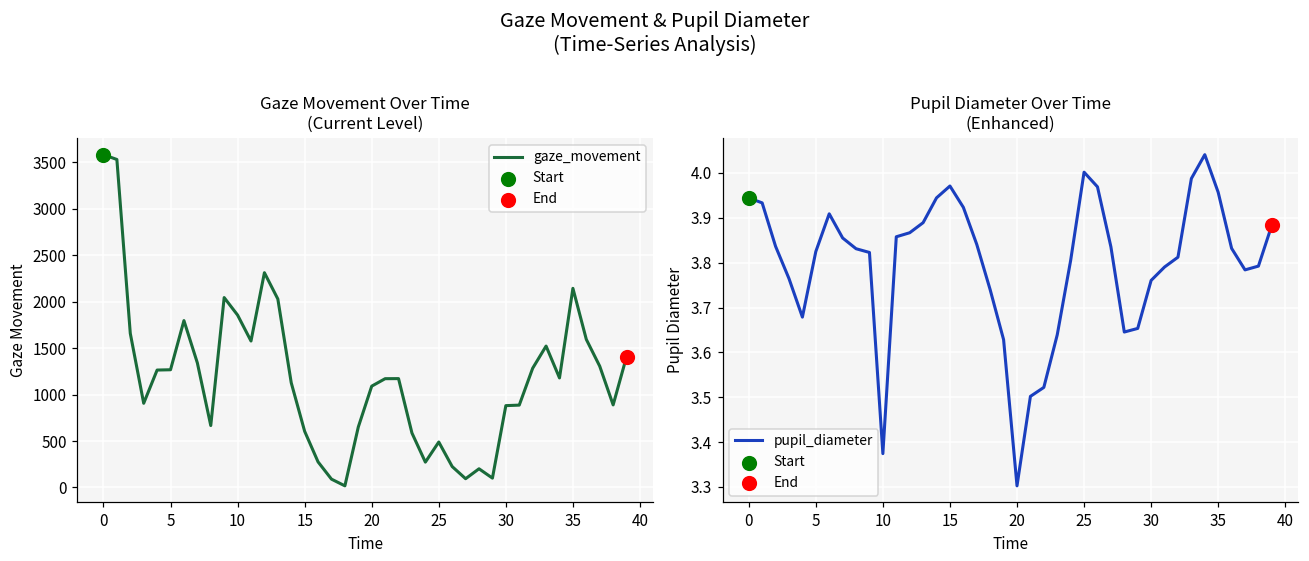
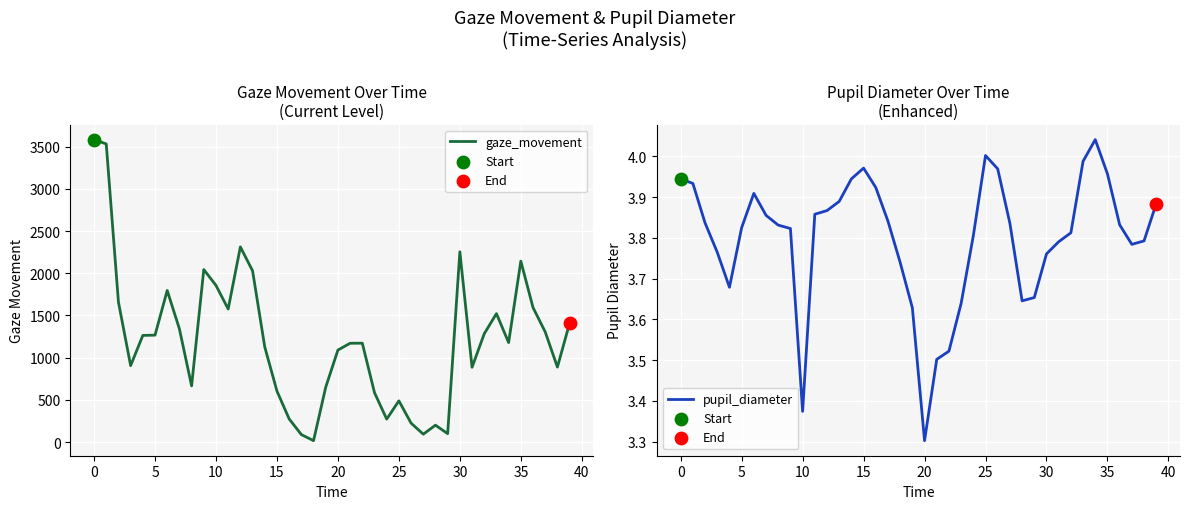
Gaze Movement Over Time (Current Level), gaze_movement, 30: 900 -> 2300
